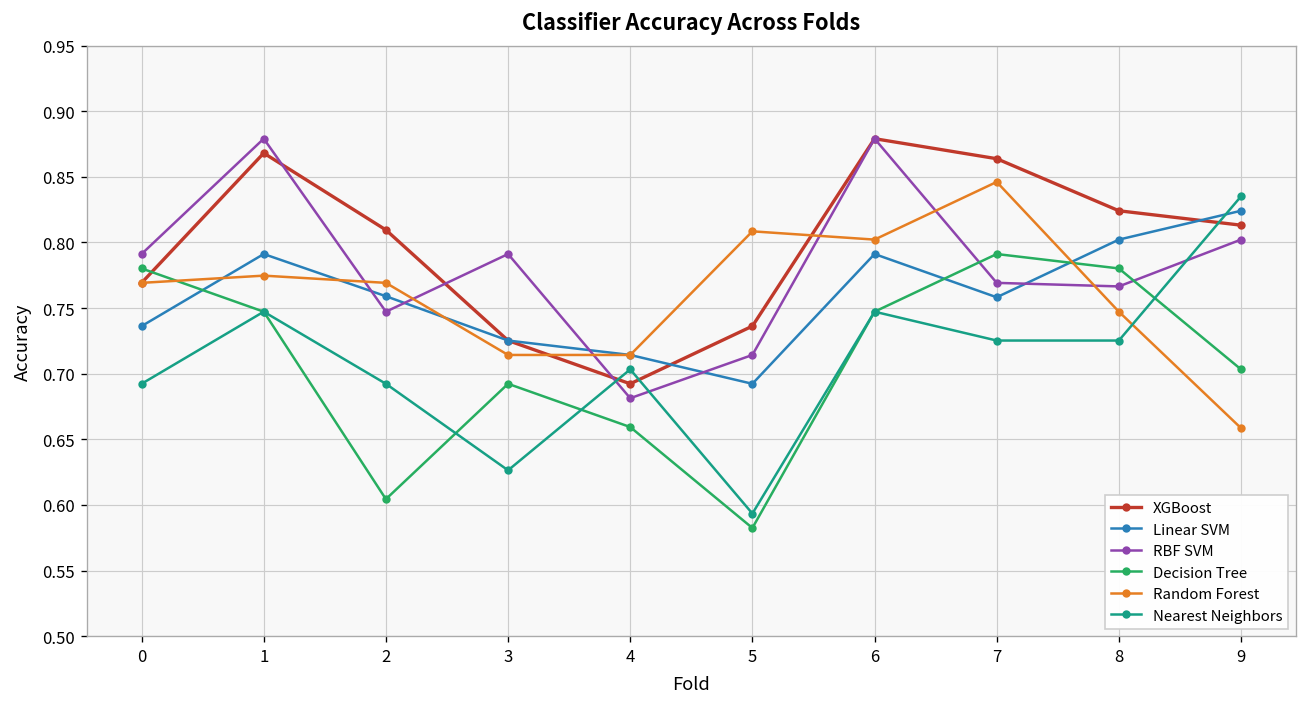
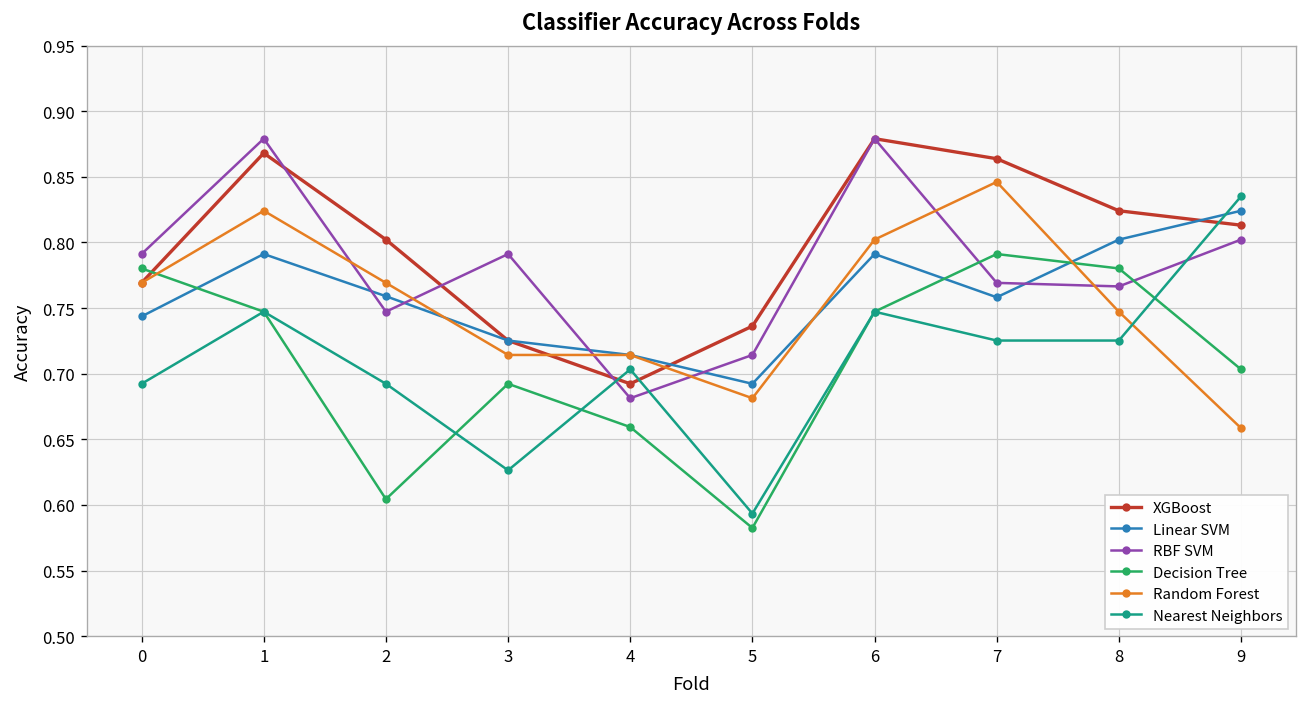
Linear SVM, 0: 0.736 -> 0.744
Random Forest, 1: 0.775 -> 0.824
XGBoost, 2: 0.810 -> 0.802
Random Forest, 5: 0.809 -> 0.681
